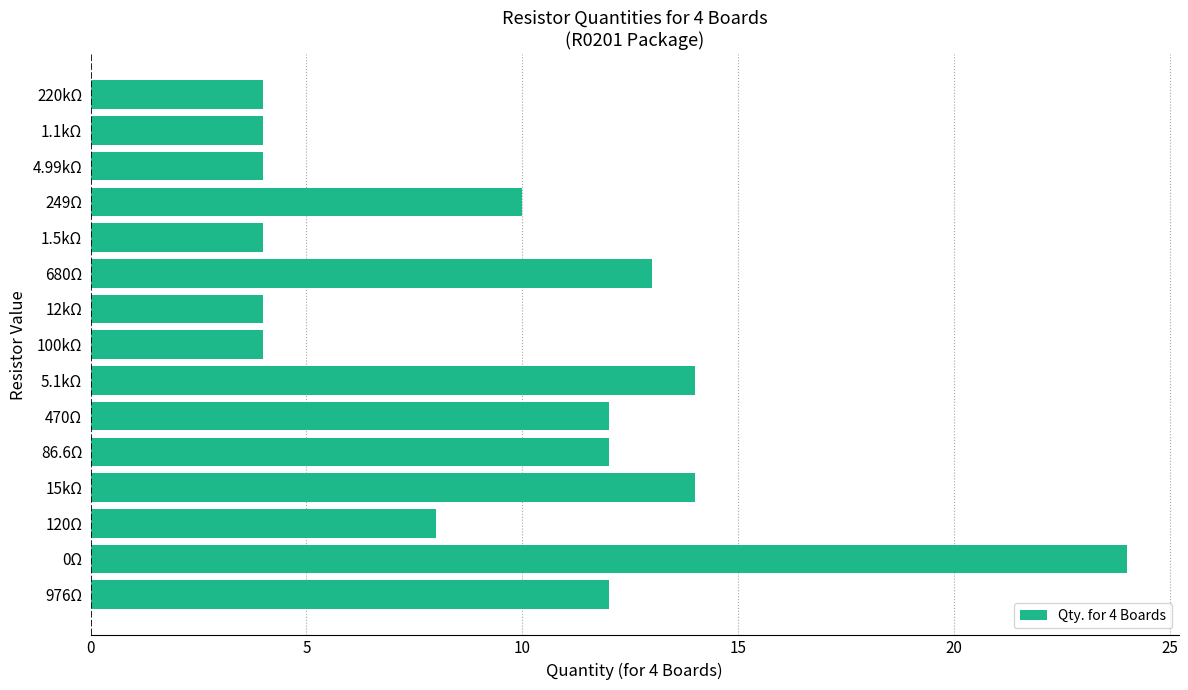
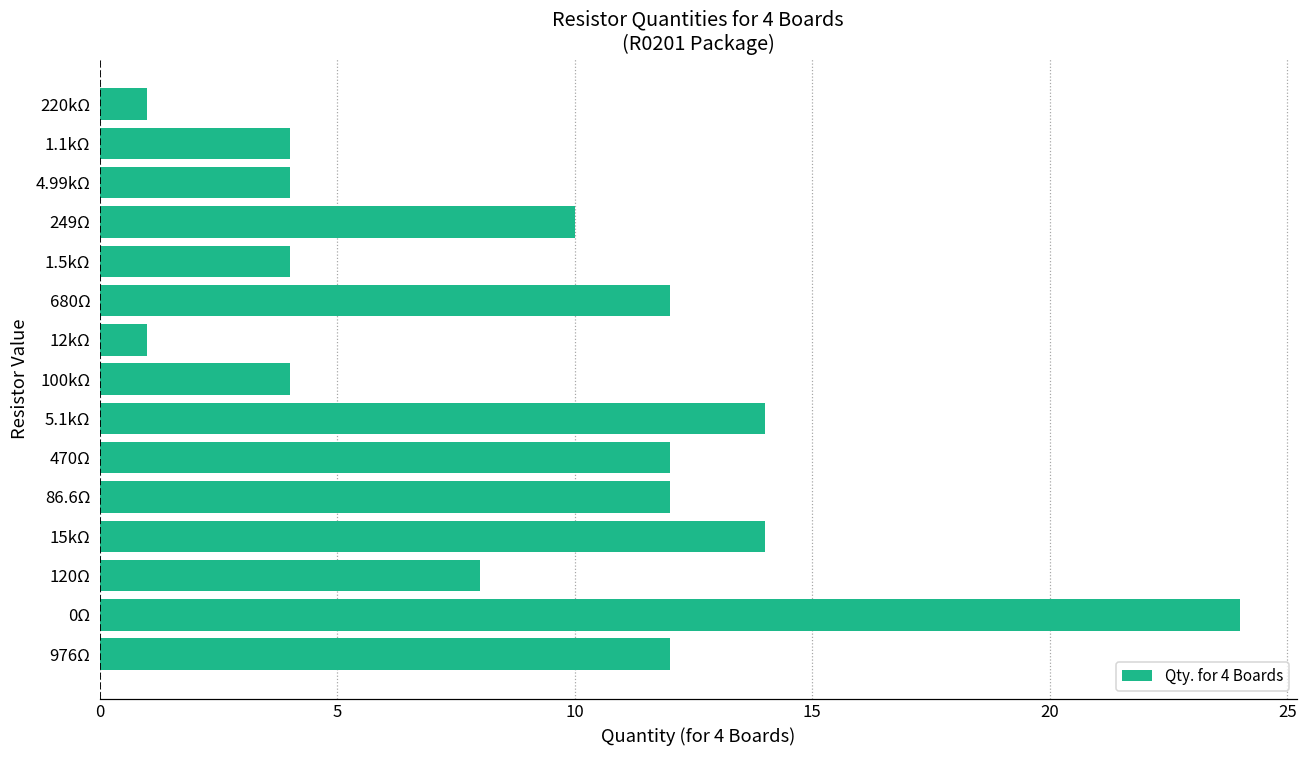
220kΩ: 4 -> 1
680Ω: 13 -> 12
12kΩ: 4 -> 1
